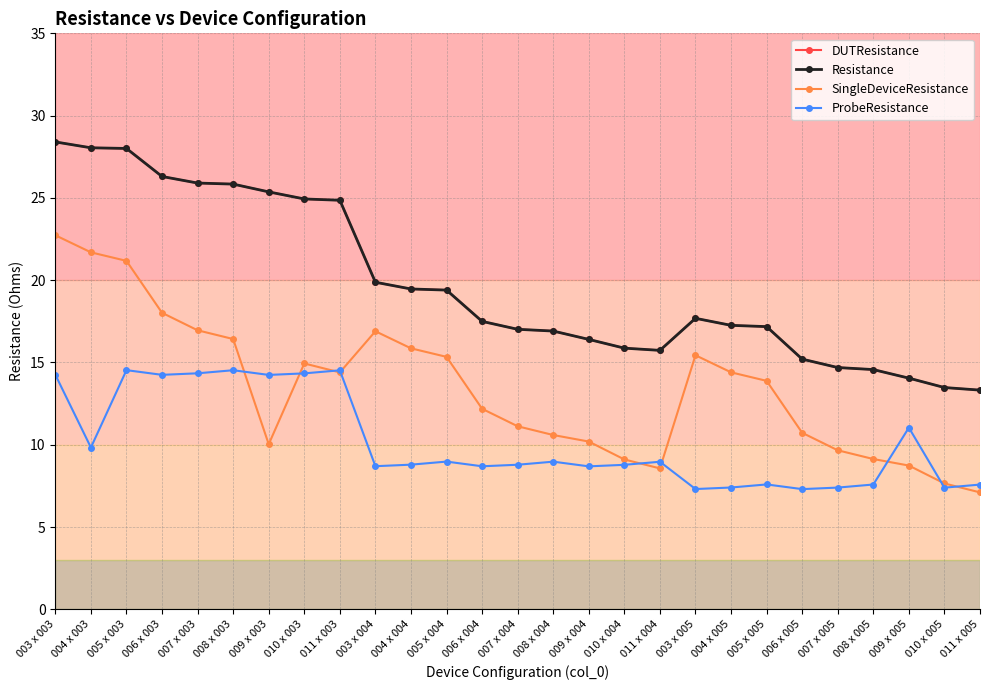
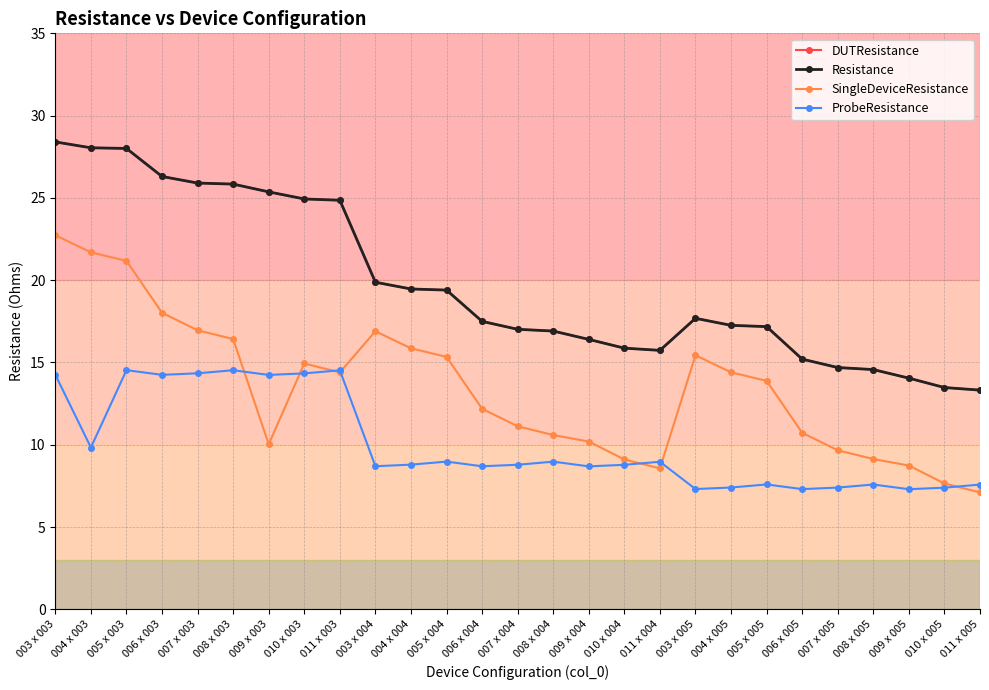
ProbeResistance, 009 x 005: 11.0 -> 7.3
